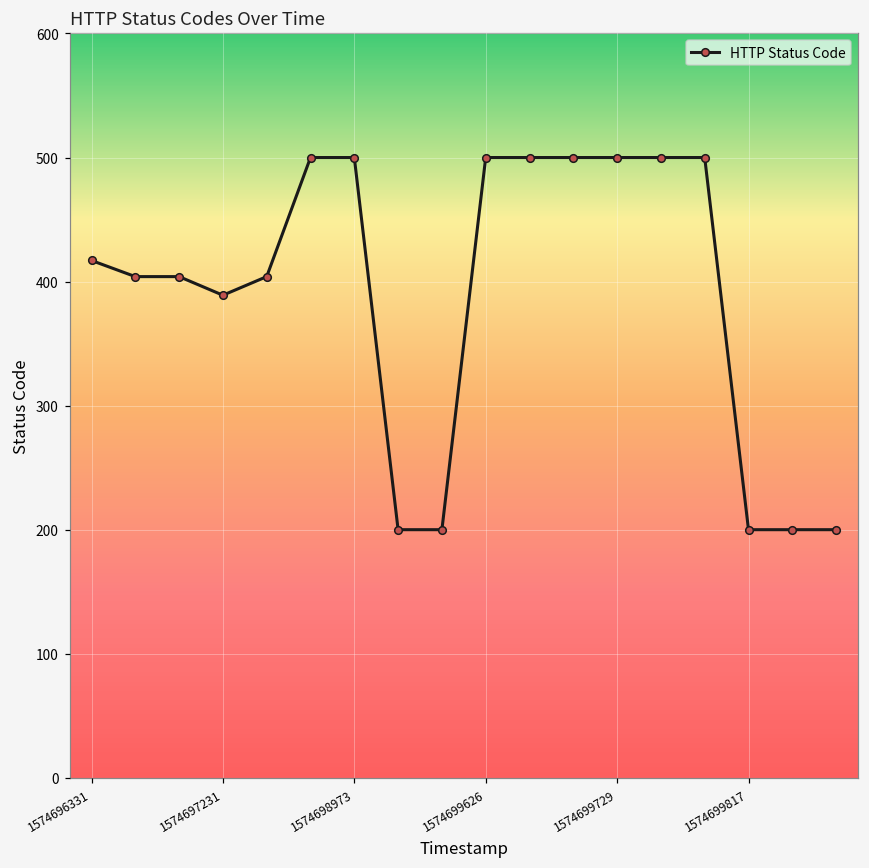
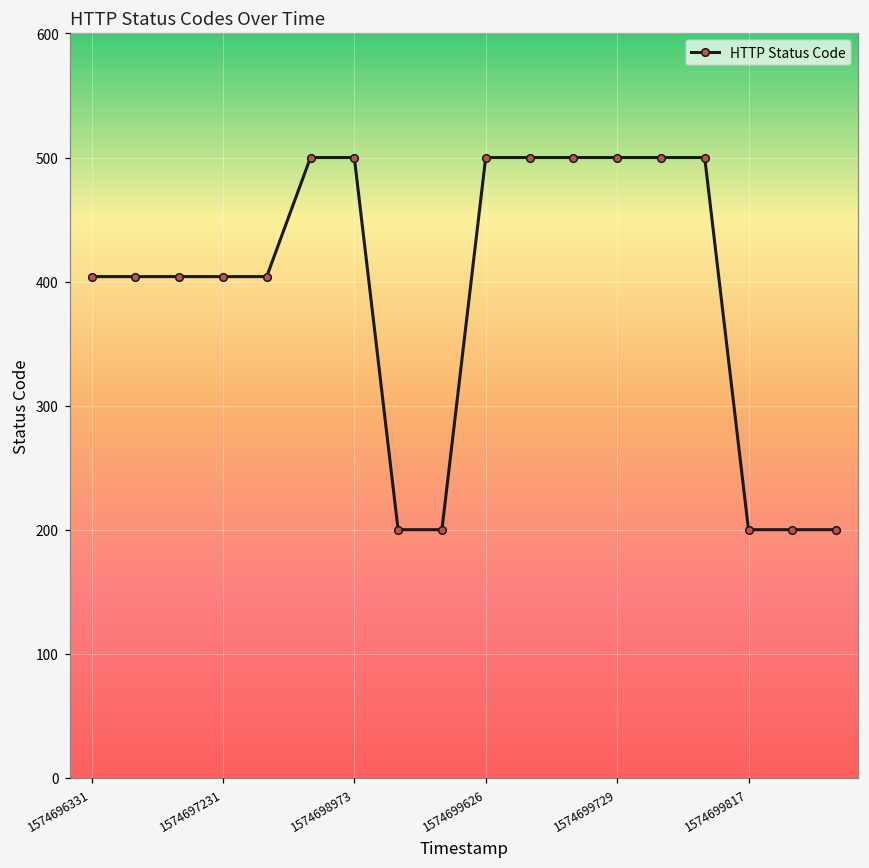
1574696331: 417 -> 404
1574697231: 389 -> 404
